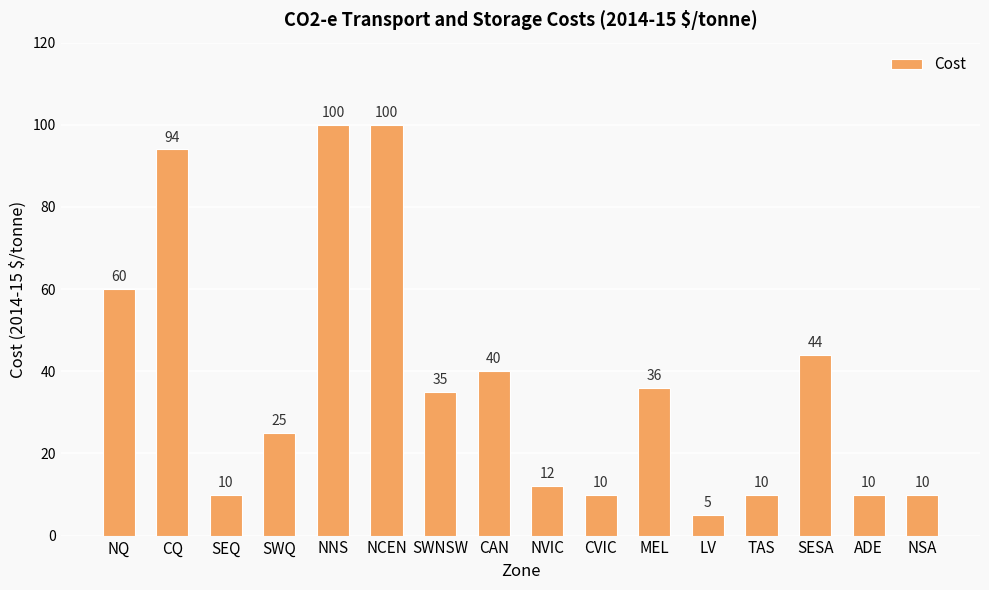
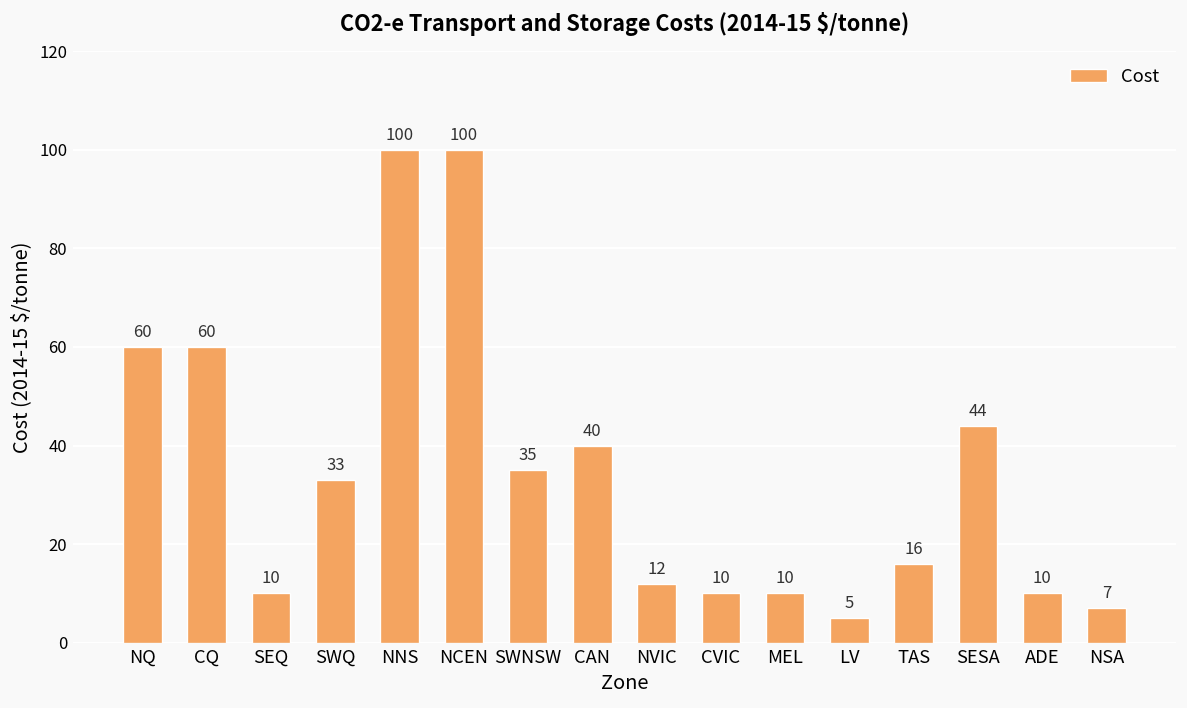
CQ: 94 -> 60
SWQ: 25 -> 33
MEL: 36 -> 10
TAS: 10 -> 16
NSA: 10 -> 7
